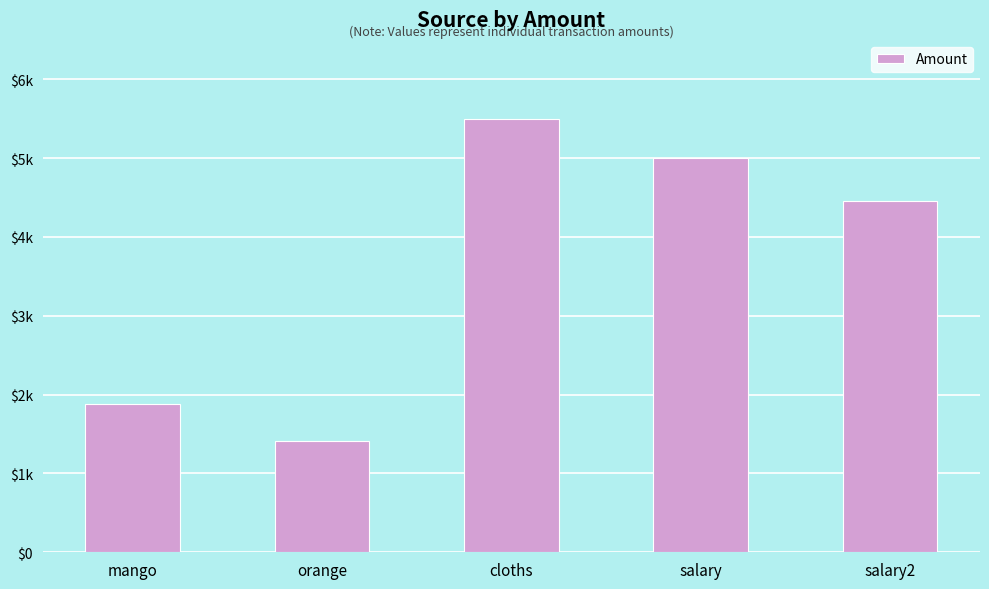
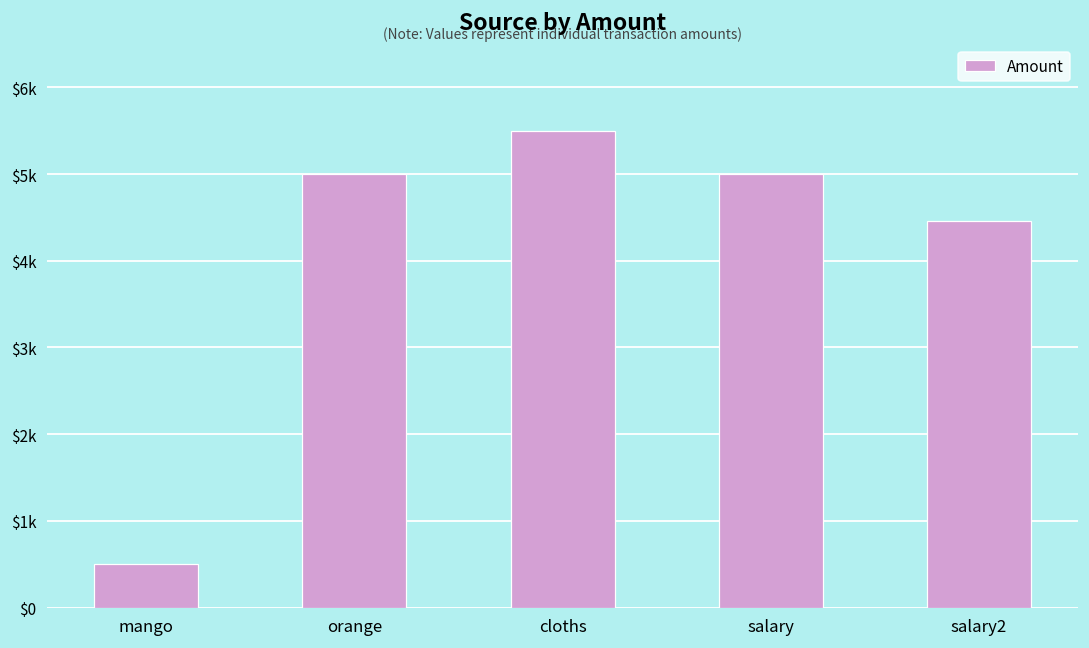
mango: $1900 -> $500
orange: $1400 -> $5000
